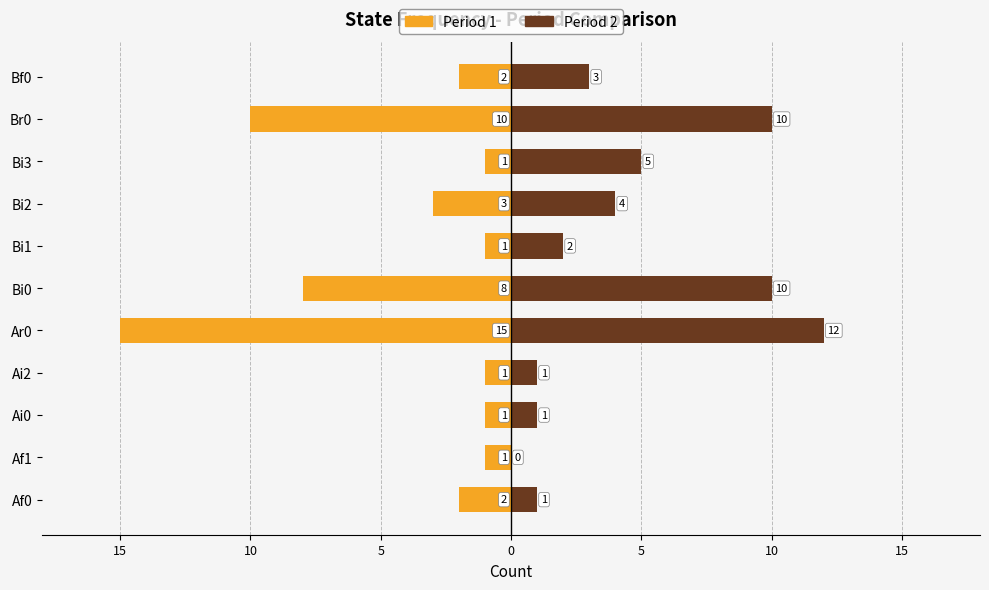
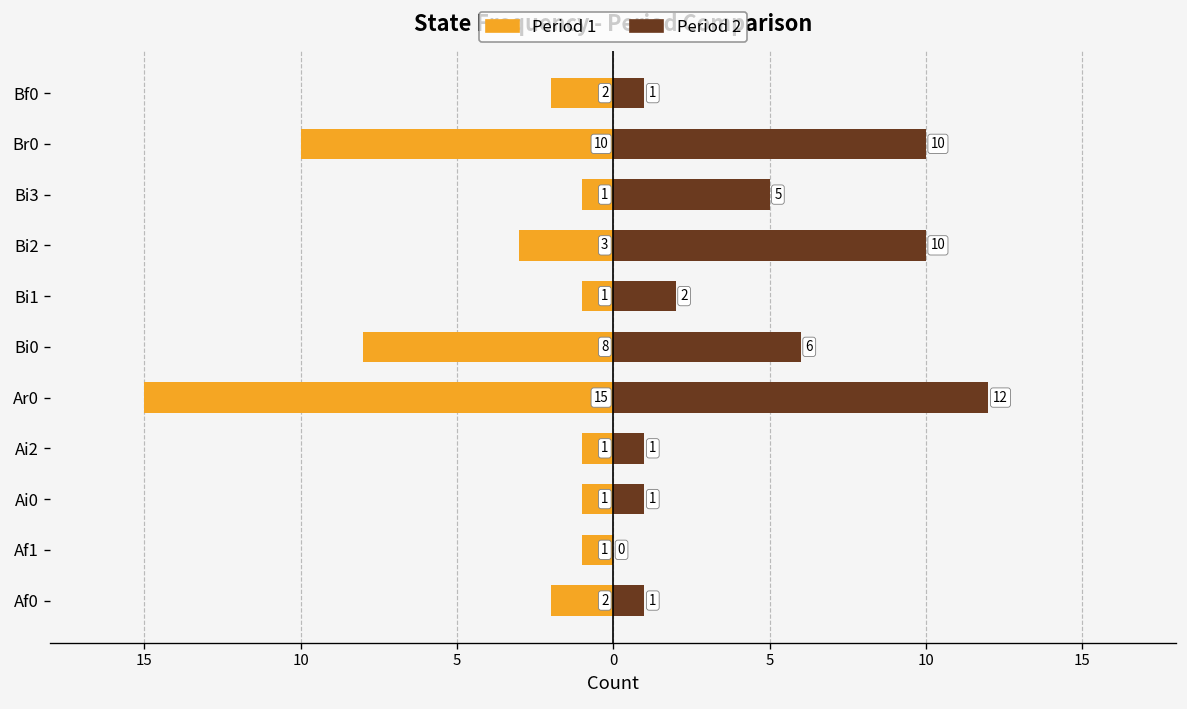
Period 2, Bf0: 3 -> 1
Period 2, Bi2: 4 -> 10
Period 2, Bi0: 10 -> 6
